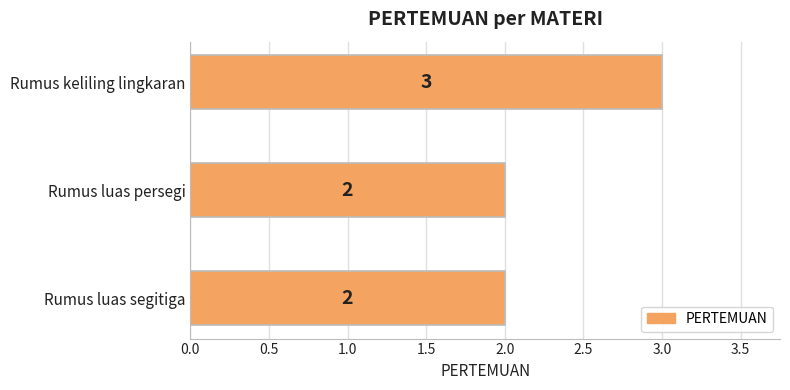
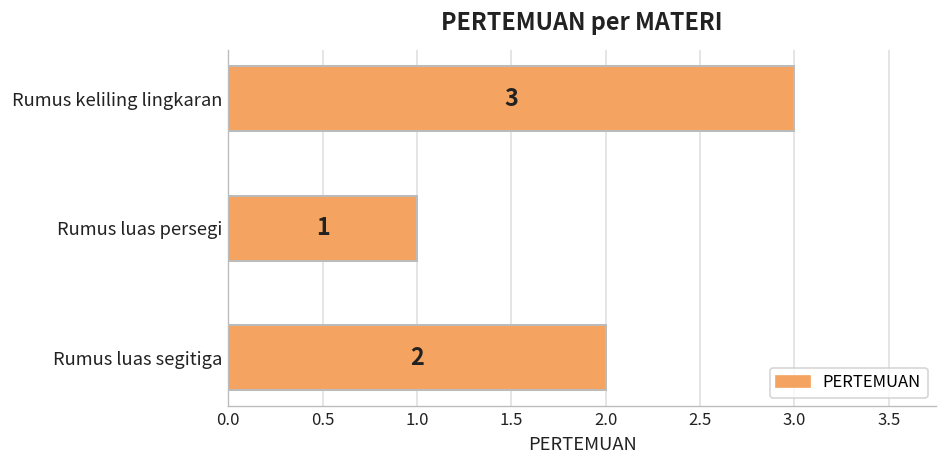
Rumus luas persegi: 2 -> 1
